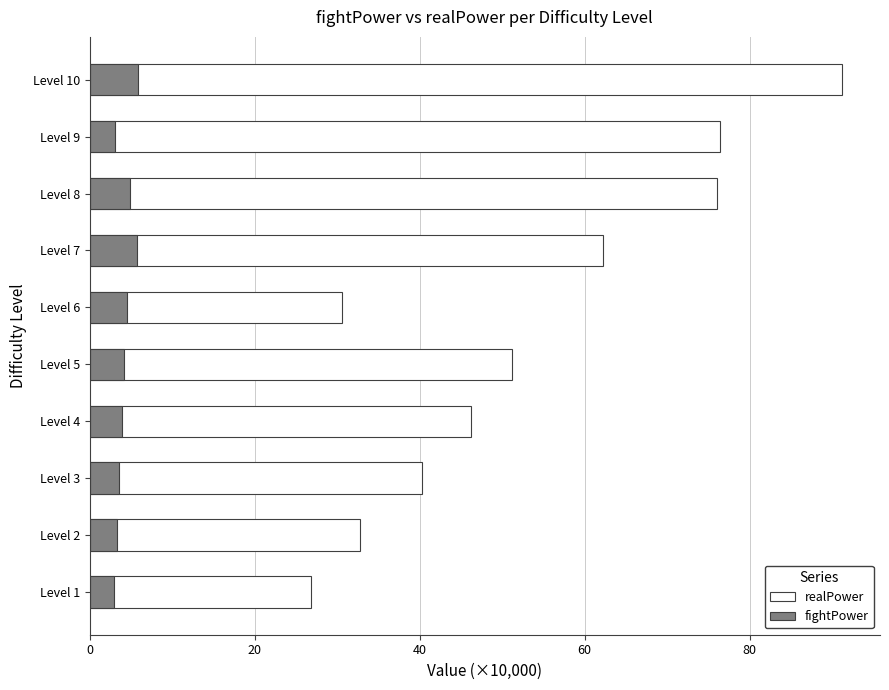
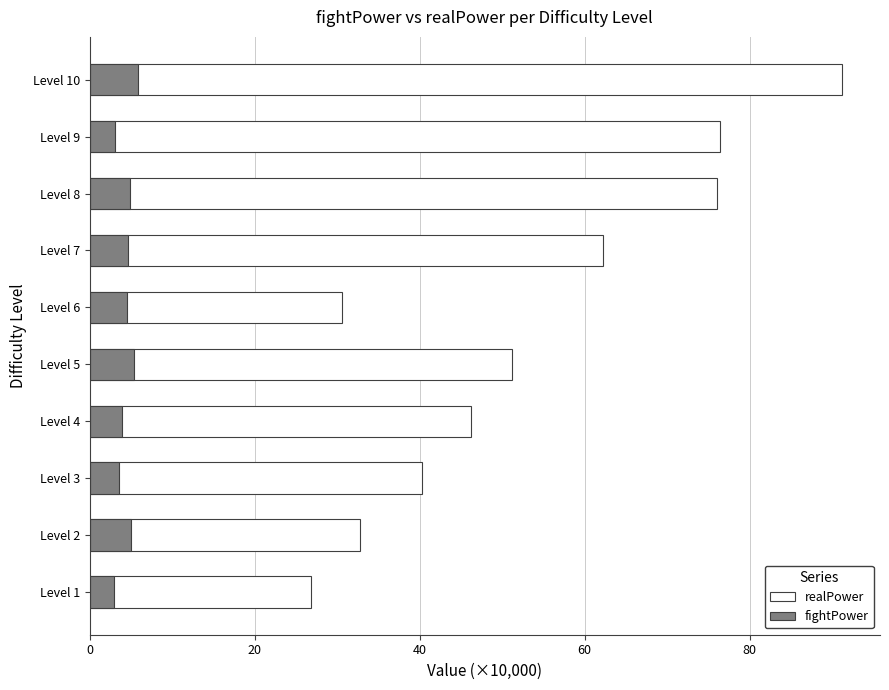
fightPower, Level 7: 6 -> 5
fightPower, Level 5: 4 -> 5
fightPower, Level 2: 3 -> 5
